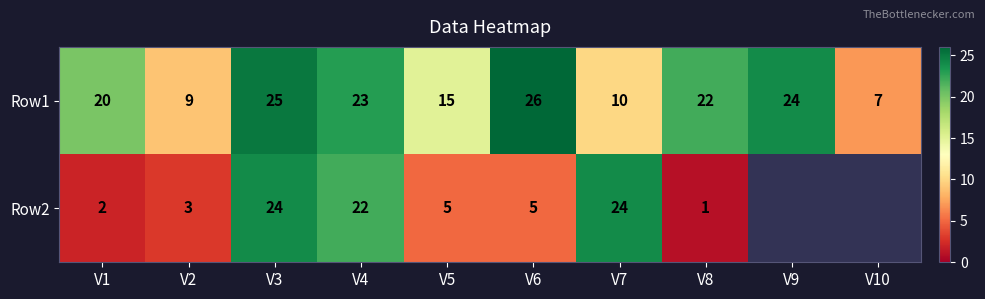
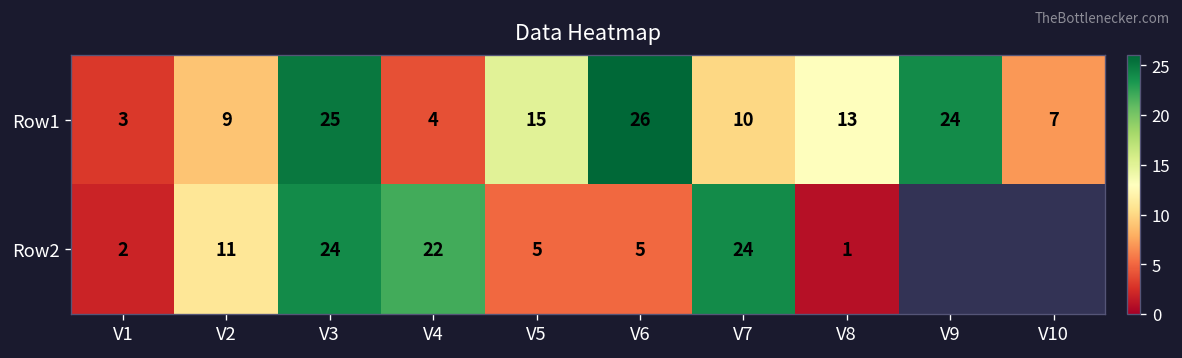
Row1, V1: 20 -> 3
Row1, V4: 23 -> 4
Row1, V8: 22 -> 13
Row2, V2: 3 -> 11
